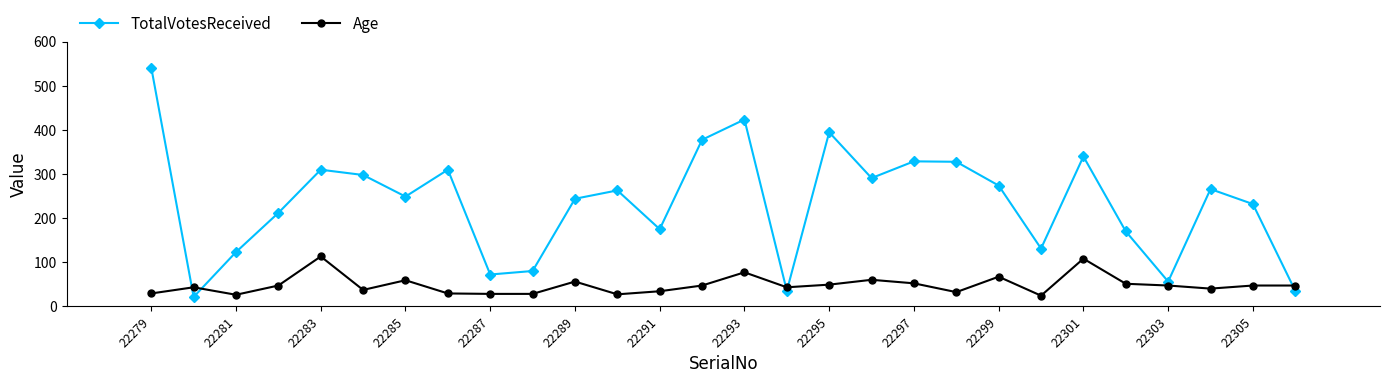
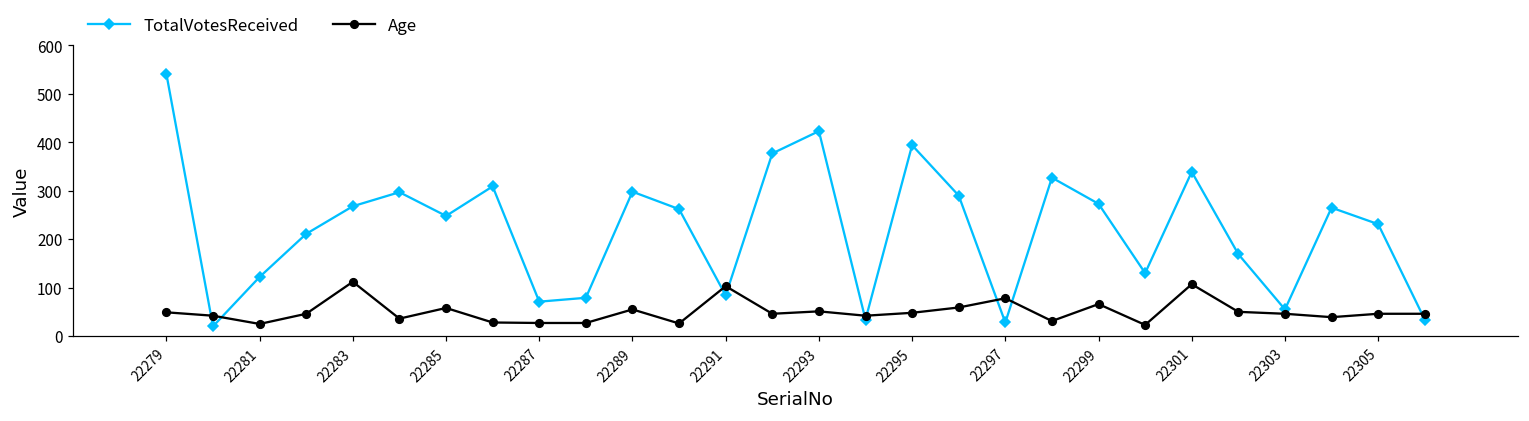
Age, 22279: 30 -> 50
TotalVotesReceived, 22283: 310 -> 270
TotalVotesReceived, 22289: 240 -> 300
TotalVotesReceived, 22291: 170 -> 80
Age, 22291: 30 -> 100
Age, 22293: 80 -> 50
TotalVotesReceived, 22297: 330 -> 30
Age, 22297: 50 -> 80
